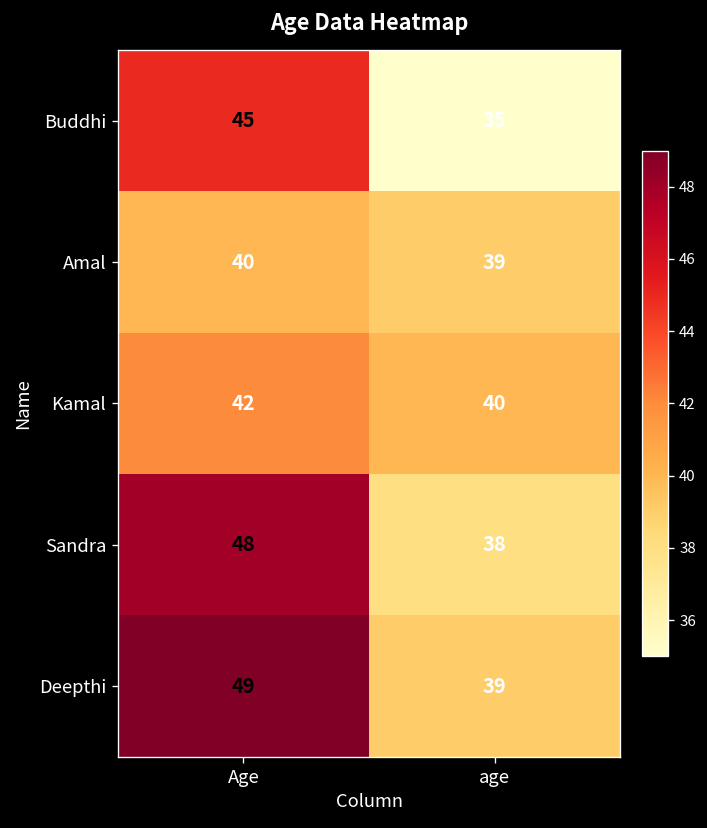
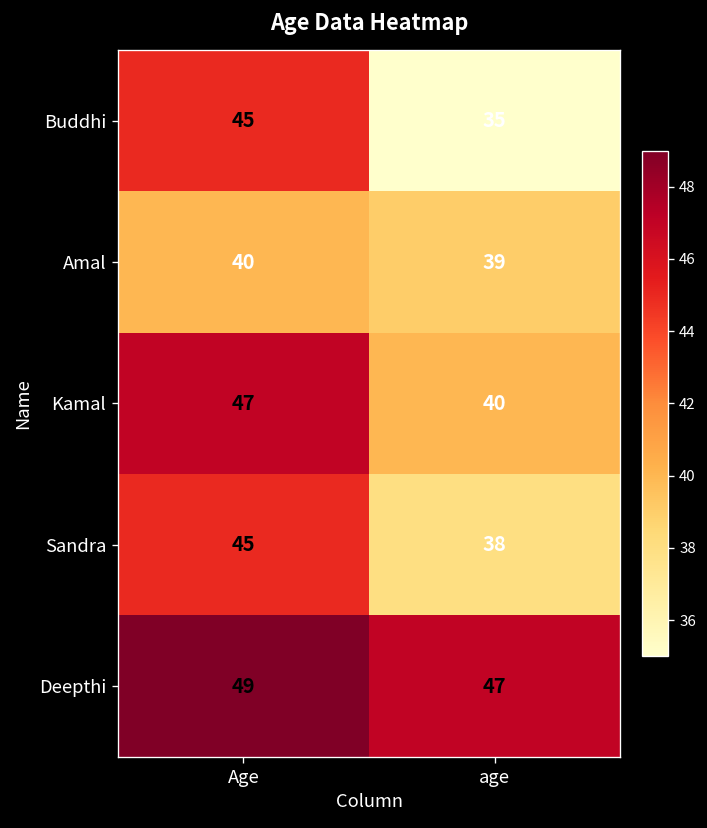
Kamal, Age: 42 -> 47
Sandra, Age: 48 -> 45
Deepthi, age: 39 -> 47
